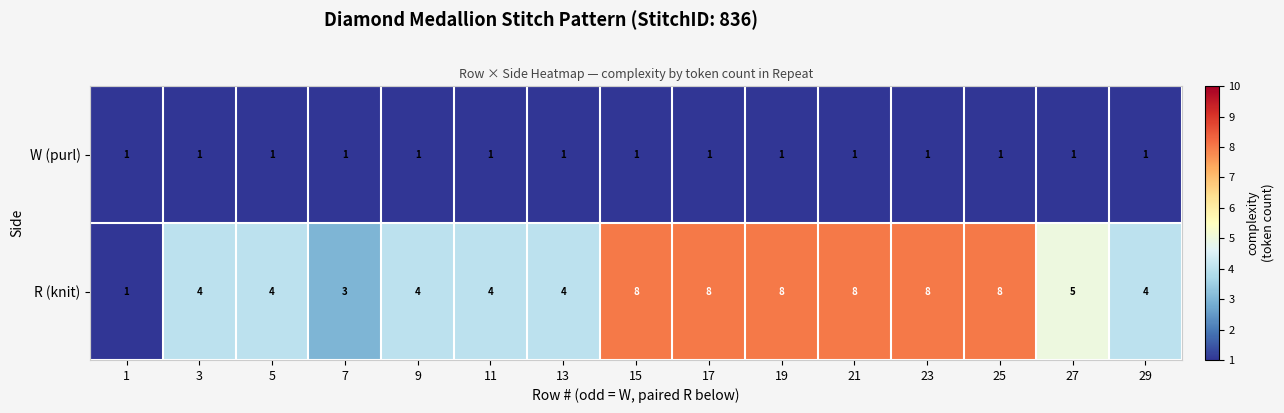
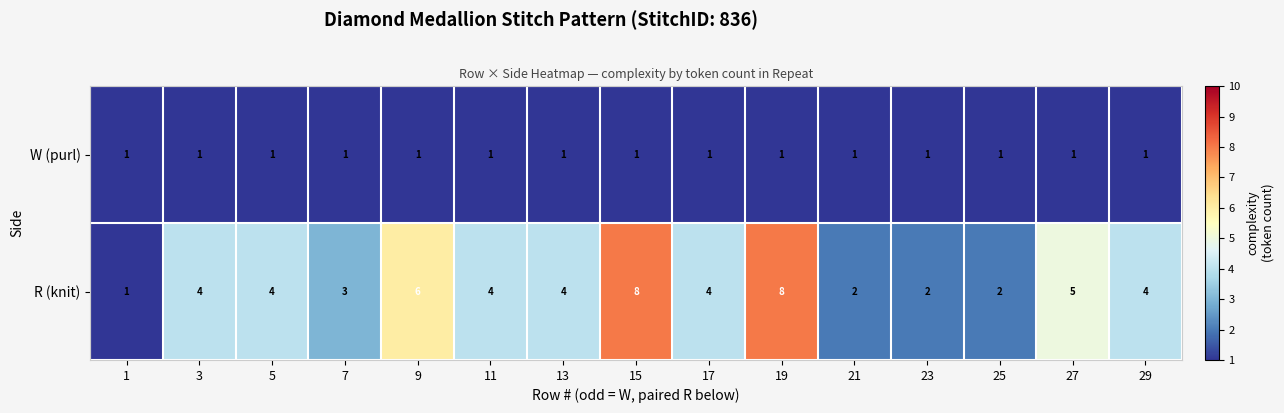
R (knit), 9: 4 -> 6
R (knit), 17: 8 -> 4
R (knit), 21: 8 -> 2
R (knit), 23: 8 -> 2
R (knit), 25: 8 -> 2
